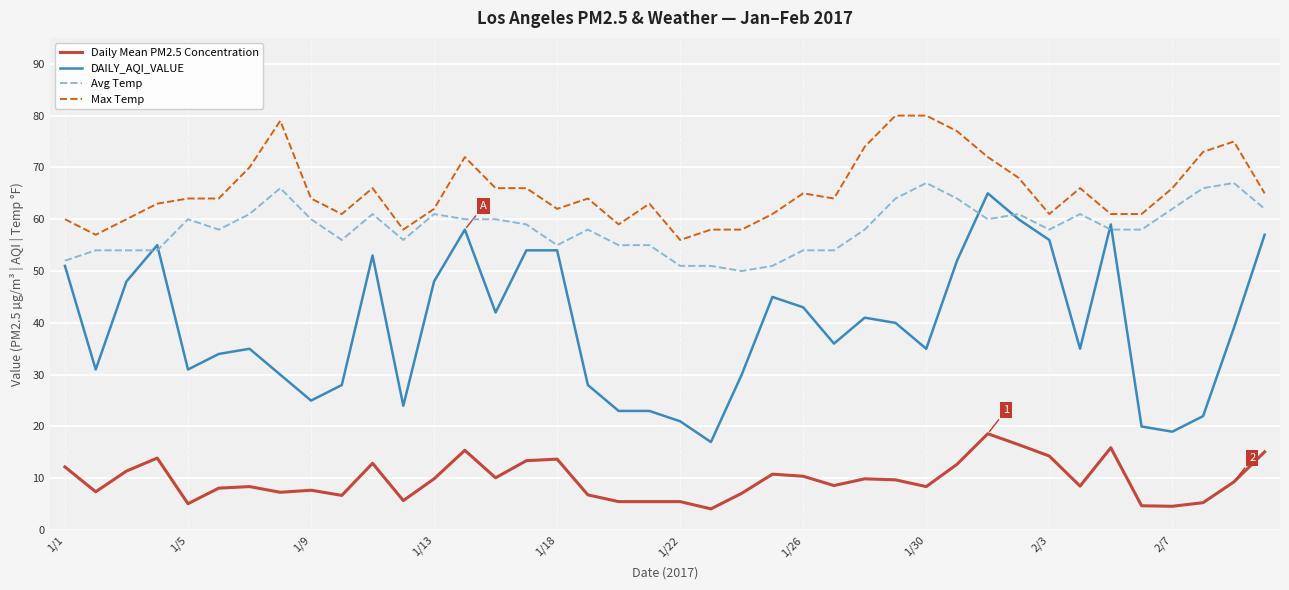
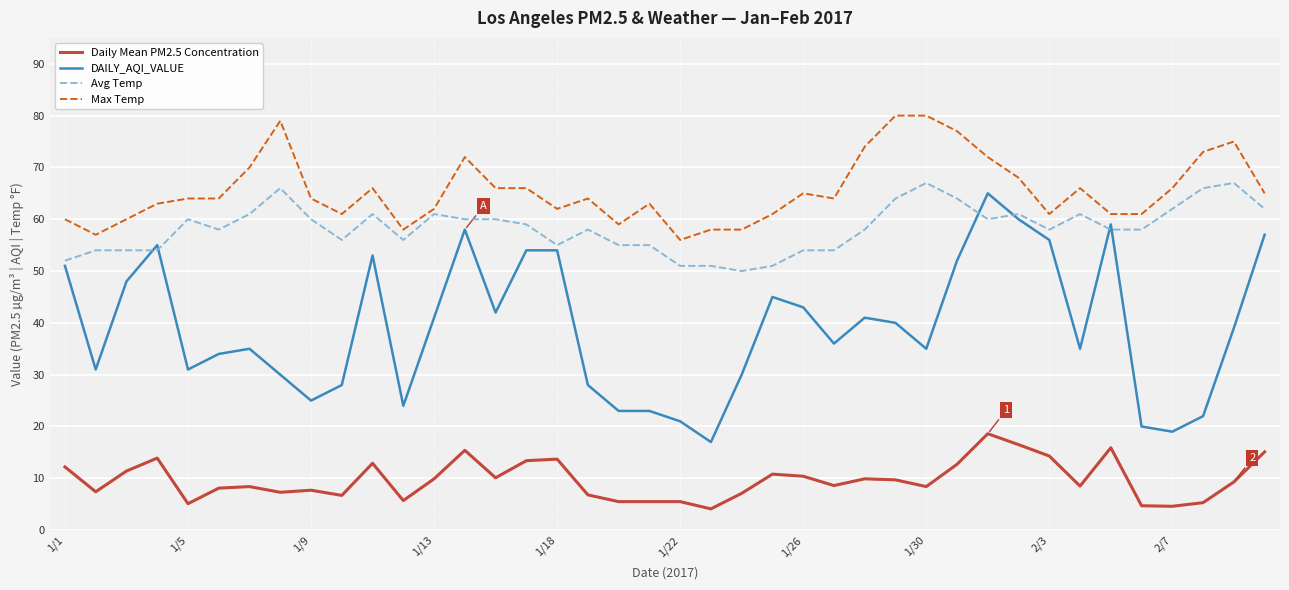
DAILY_AQI_VALUE, 1/13: 48 -> 41
